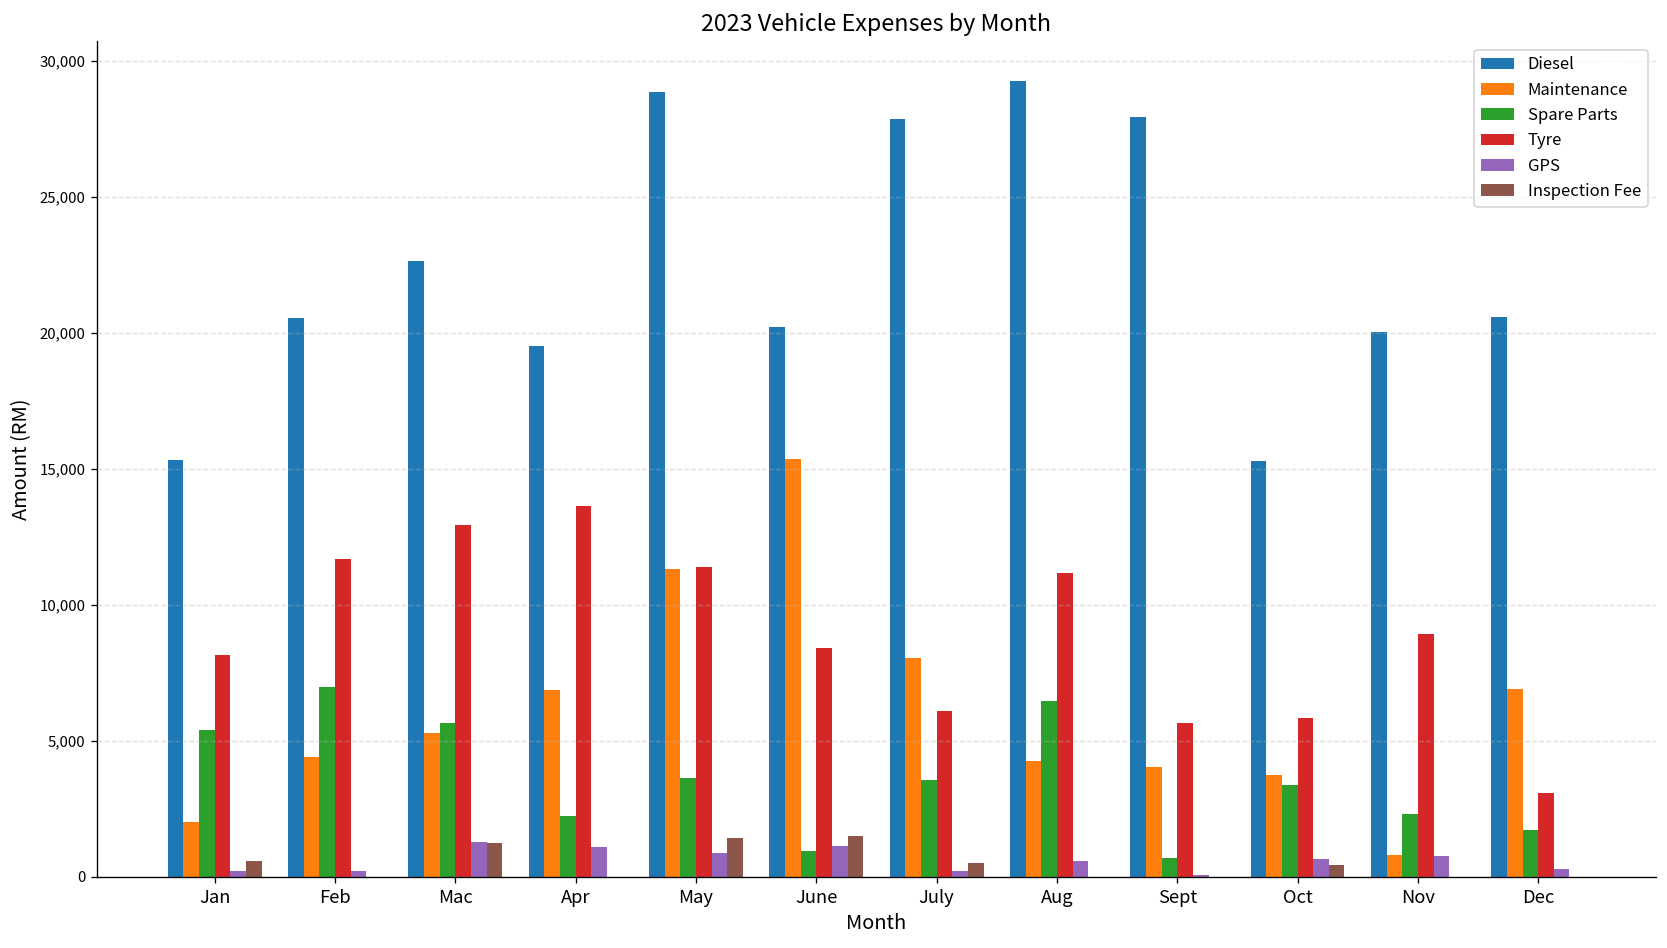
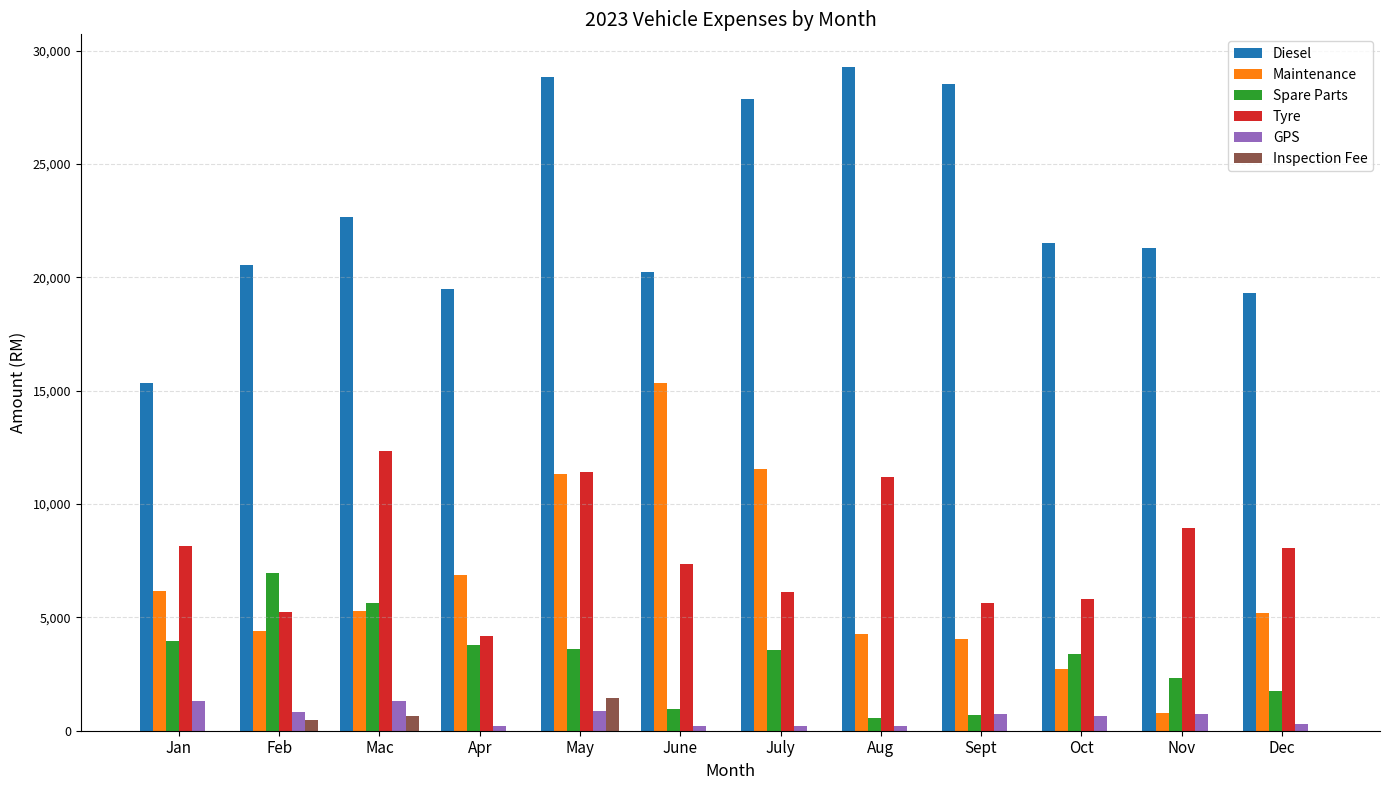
Maintenance, Jan: 2,000 -> 6,100
Spare Parts, Jan: 5,400 -> 4,000
GPS, Jan: 200 -> 1,300
Inspection Fee, Jan: 600 -> 0
Tyre, Feb: 11,700 -> 5,200
GPS, Feb: 200 -> 800
Inspection Fee, Feb: 0 -> 500
Tyre, Mac: 12,900 -> 12,300
Inspection Fee, Mac: 1,300 -> 600
Spare Parts, Apr: 2,200 -> 3,800
Tyre, Apr: 13,600 -> 4,200
GPS, Apr: 1,100 -> 200
Tyre, June: 8,400 -> 7,300
GPS, June: 1,200 -> 200
Inspection Fee, June: 1,500 -> 0
Maintenance, July: 8,000 -> 11,600
Inspection Fee, July: 500 -> 0
Spare Parts, Aug: 6,500 -> 600
GPS, Aug: 600 -> 200
Diesel, Sept: 27,900 -> 28,500
GPS, Sept: 100 -> 700
Diesel, Oct: 15,300 -> 21,500
Maintenance, Oct: 3,700 -> 2,700
Inspection Fee, Oct: 400 -> 0
Diesel, Nov: 20,000 -> 21,300
Diesel, Dec: 20,600 -> 19,300
Maintenance, Dec: 6,900 -> 5,200
Tyre, Dec: 3,100 -> 8,100
